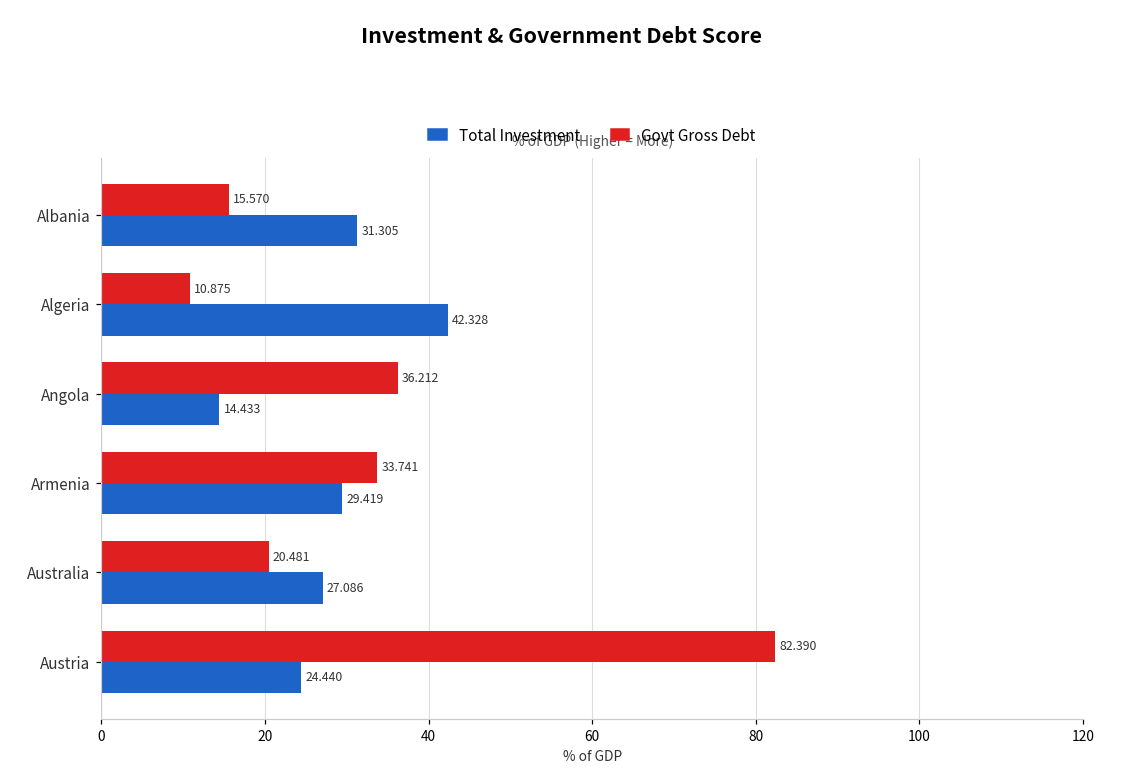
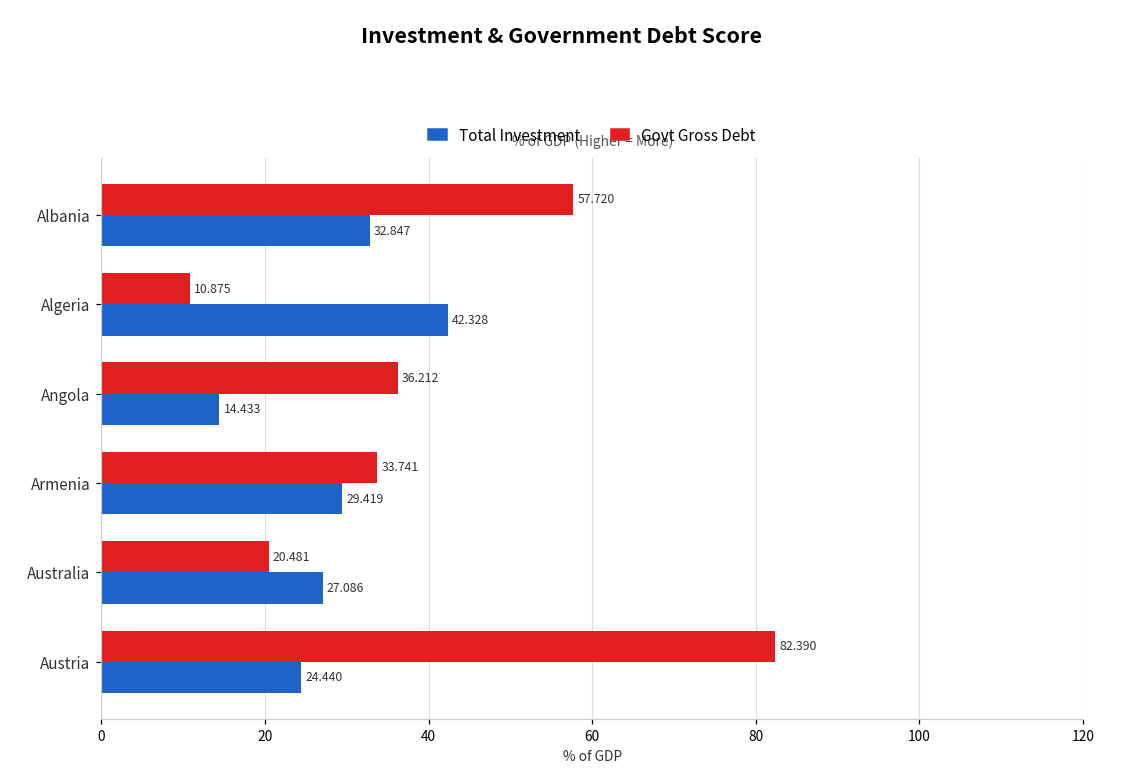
Govt Gross Debt, Albania: 15.570 -> 57.720
Total Investment, Albania: 31.305 -> 32.847
